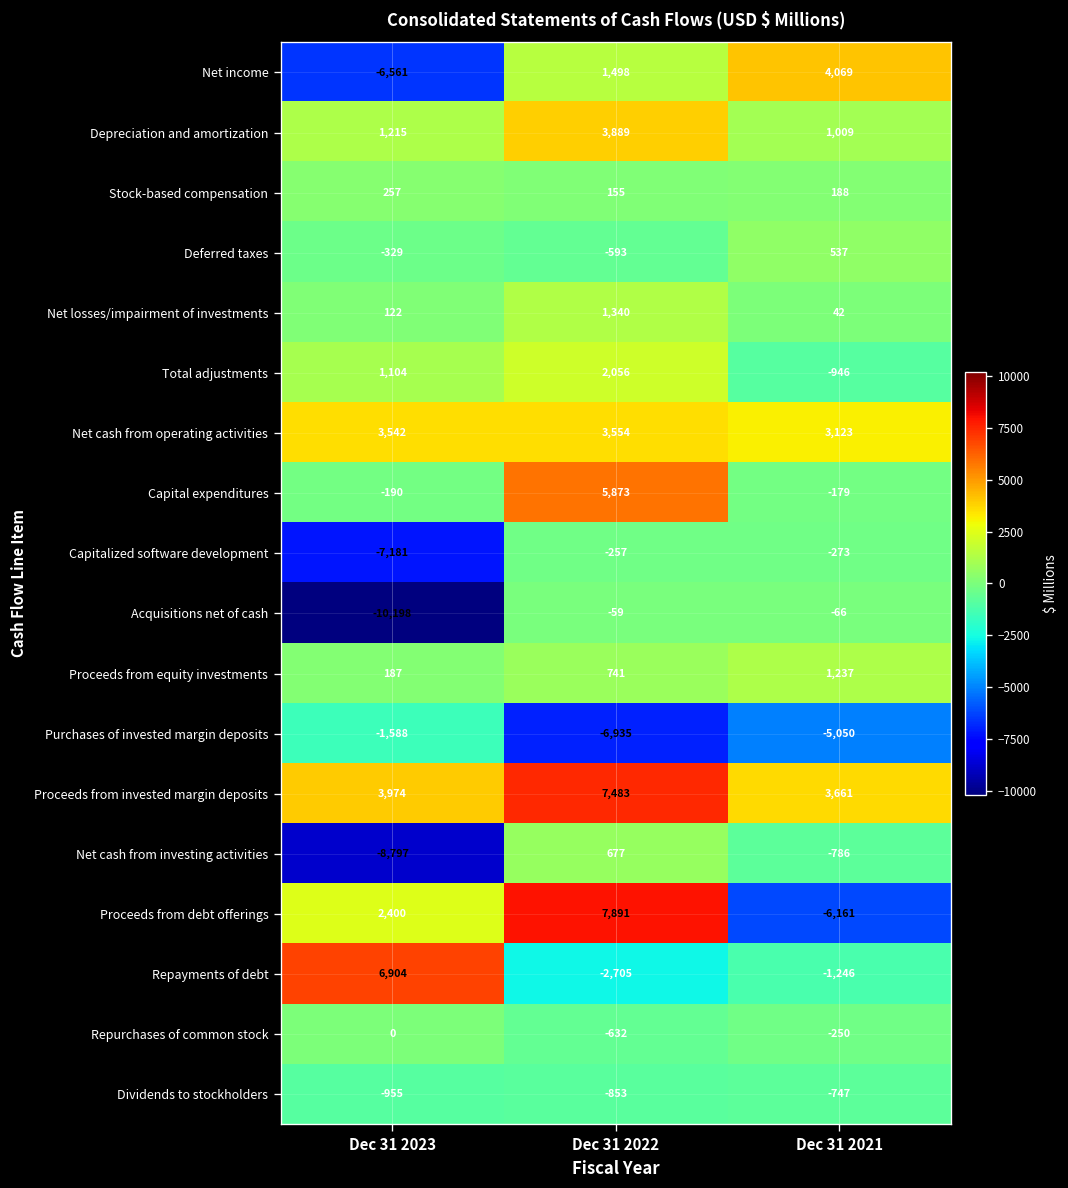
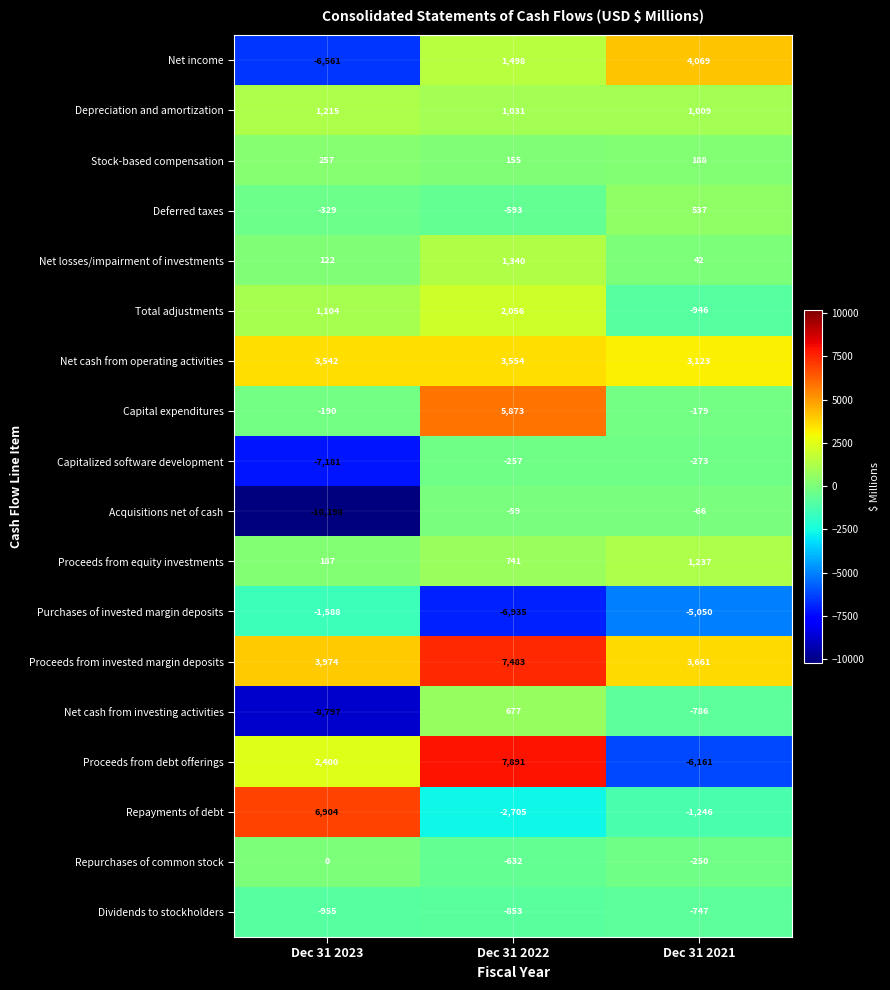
Depreciation and amortization, Dec 31 2022: 3,889 -> 1,031
